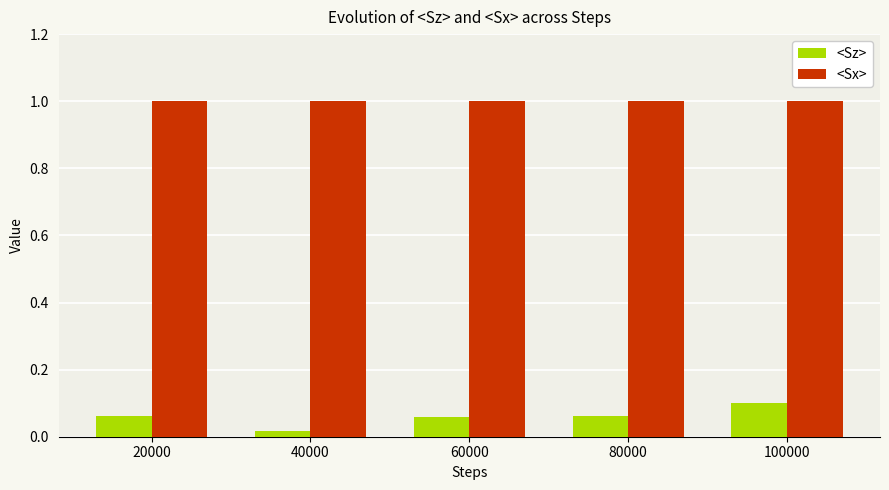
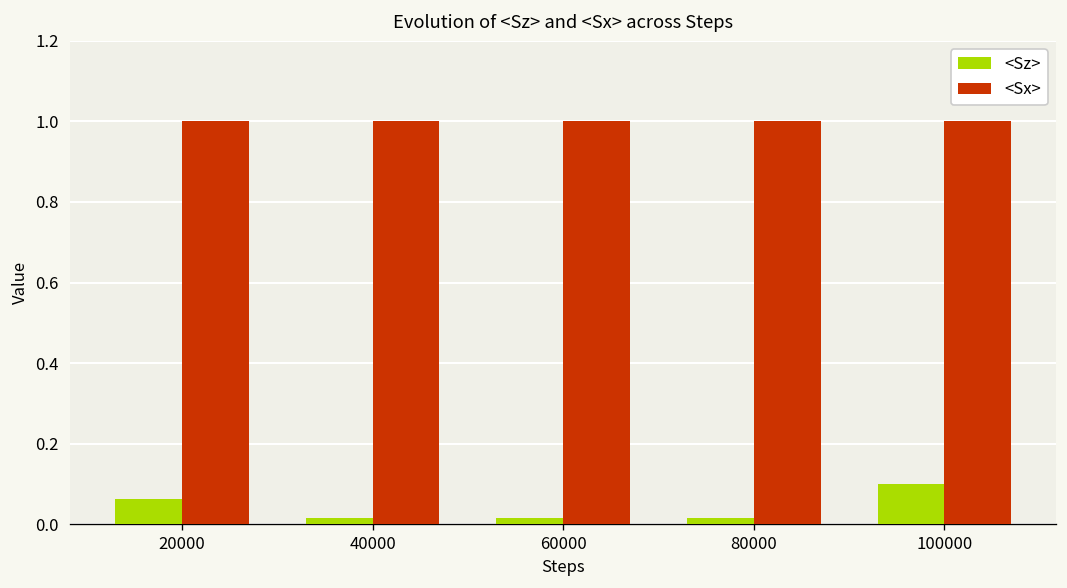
<Sz>, 60000: 0.06 -> 0.02
<Sz>, 80000: 0.06 -> 0.02
